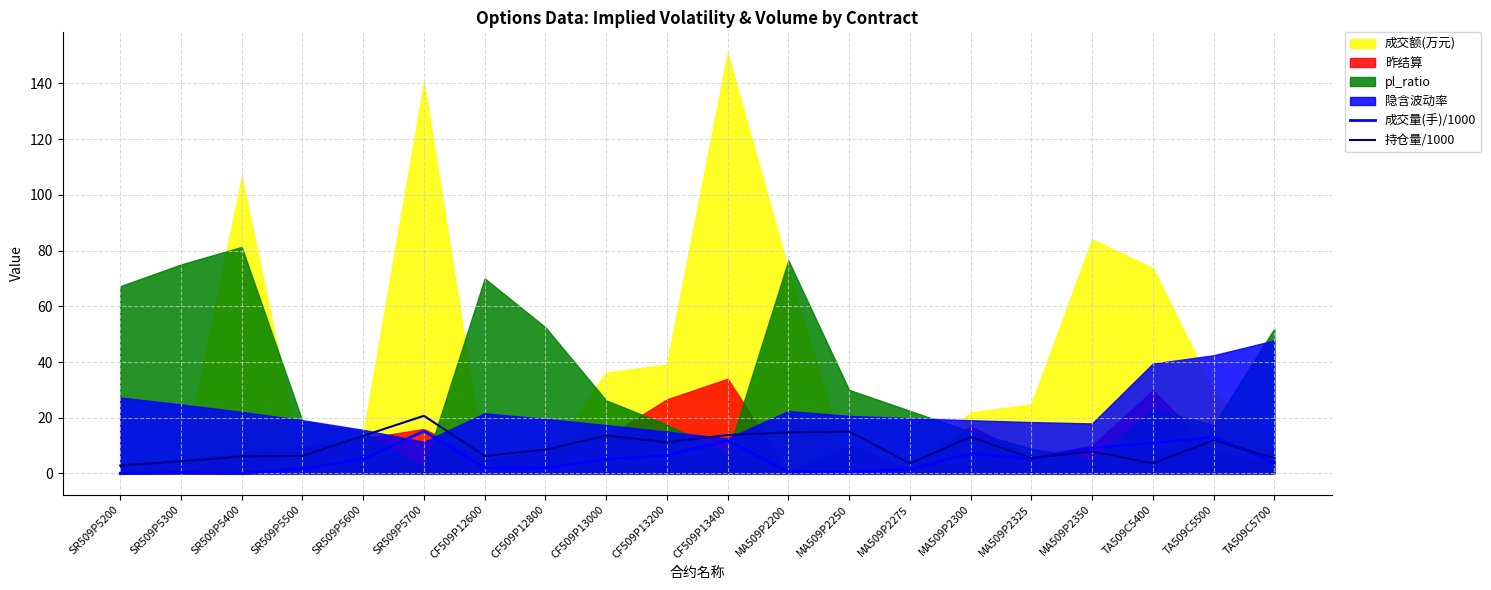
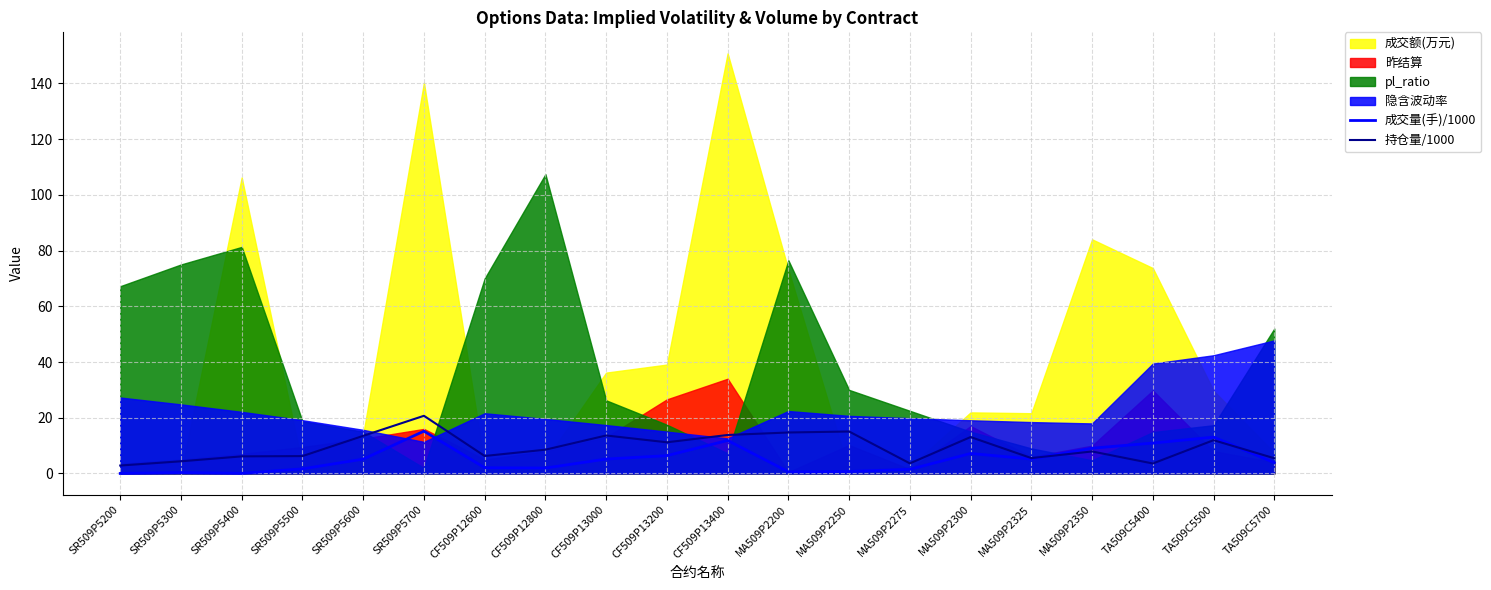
pl_ratio, CF509P12800: 53 -> 107
成交额(万元), MA509P2325: 25 -> 22
pl_ratio, TA509C5400: 23 -> 15
